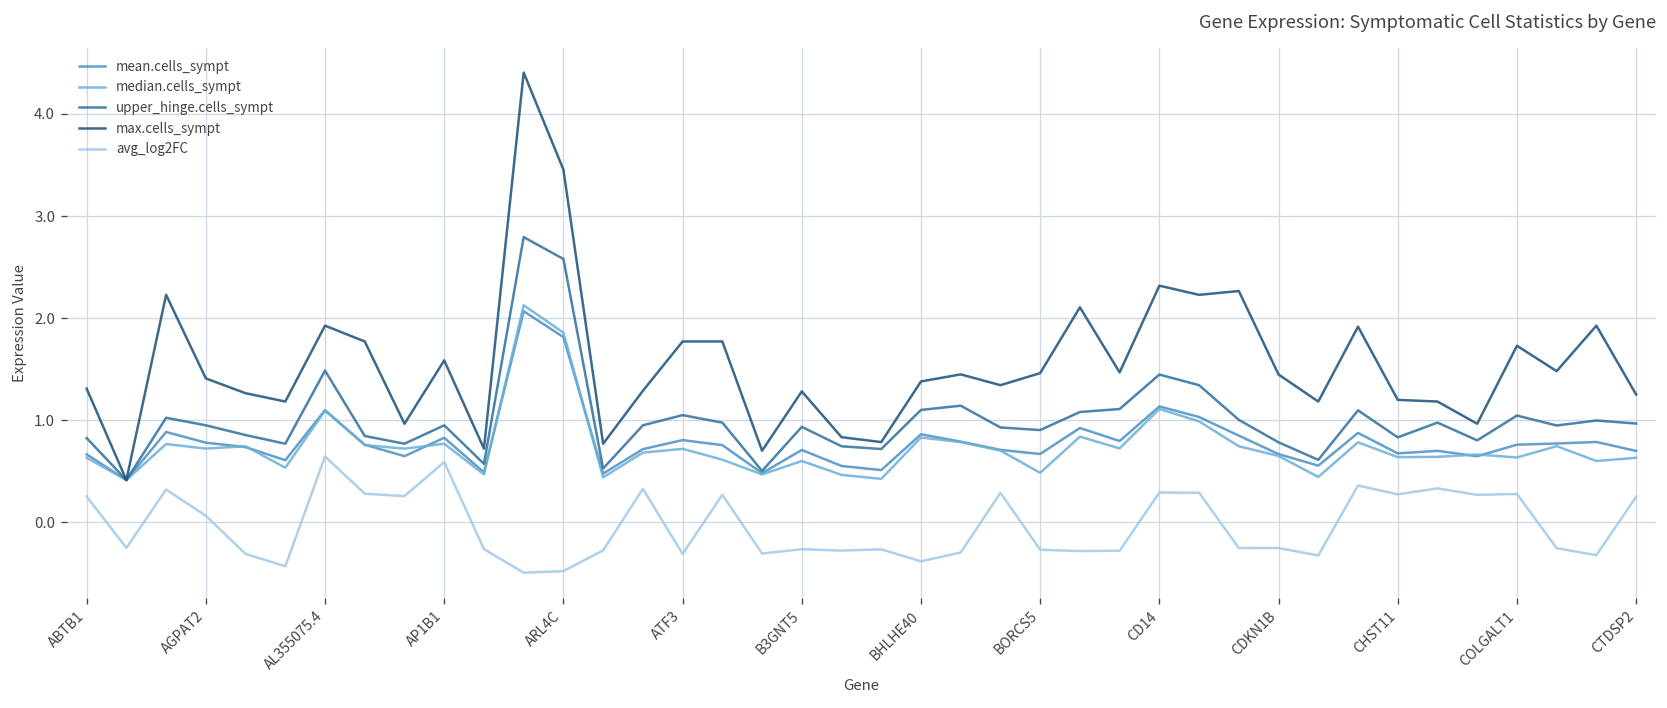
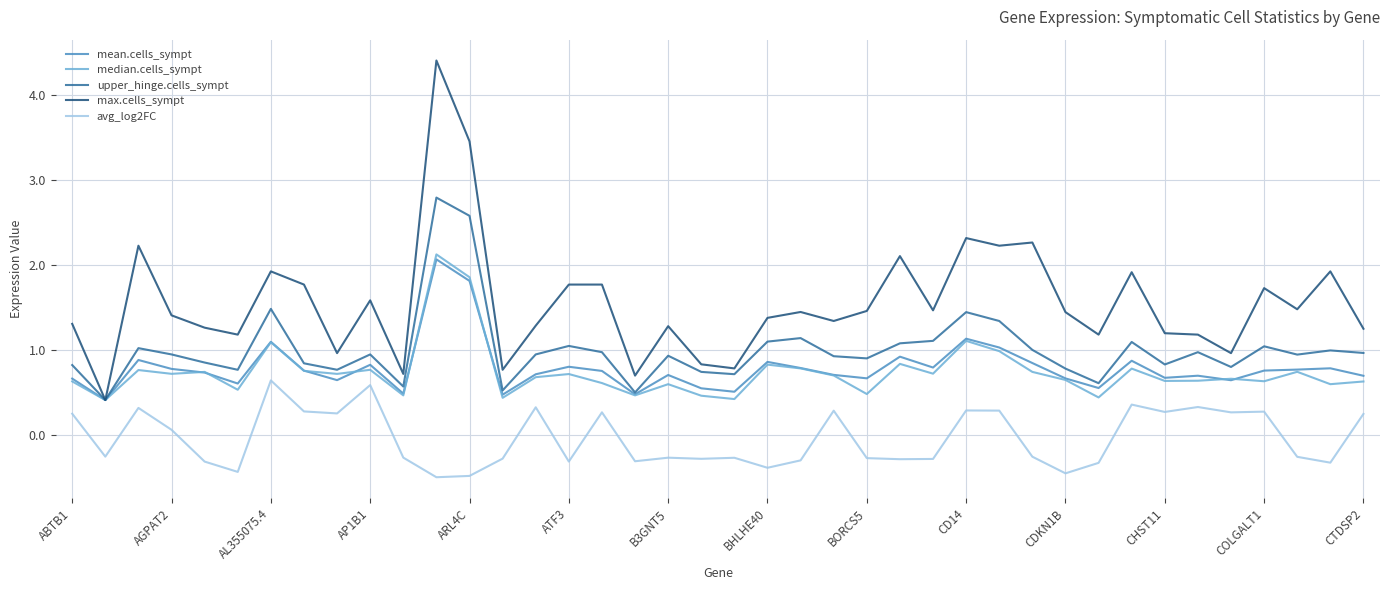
avg_log2FC, CDKN1B: -0.3 -> -0.4
